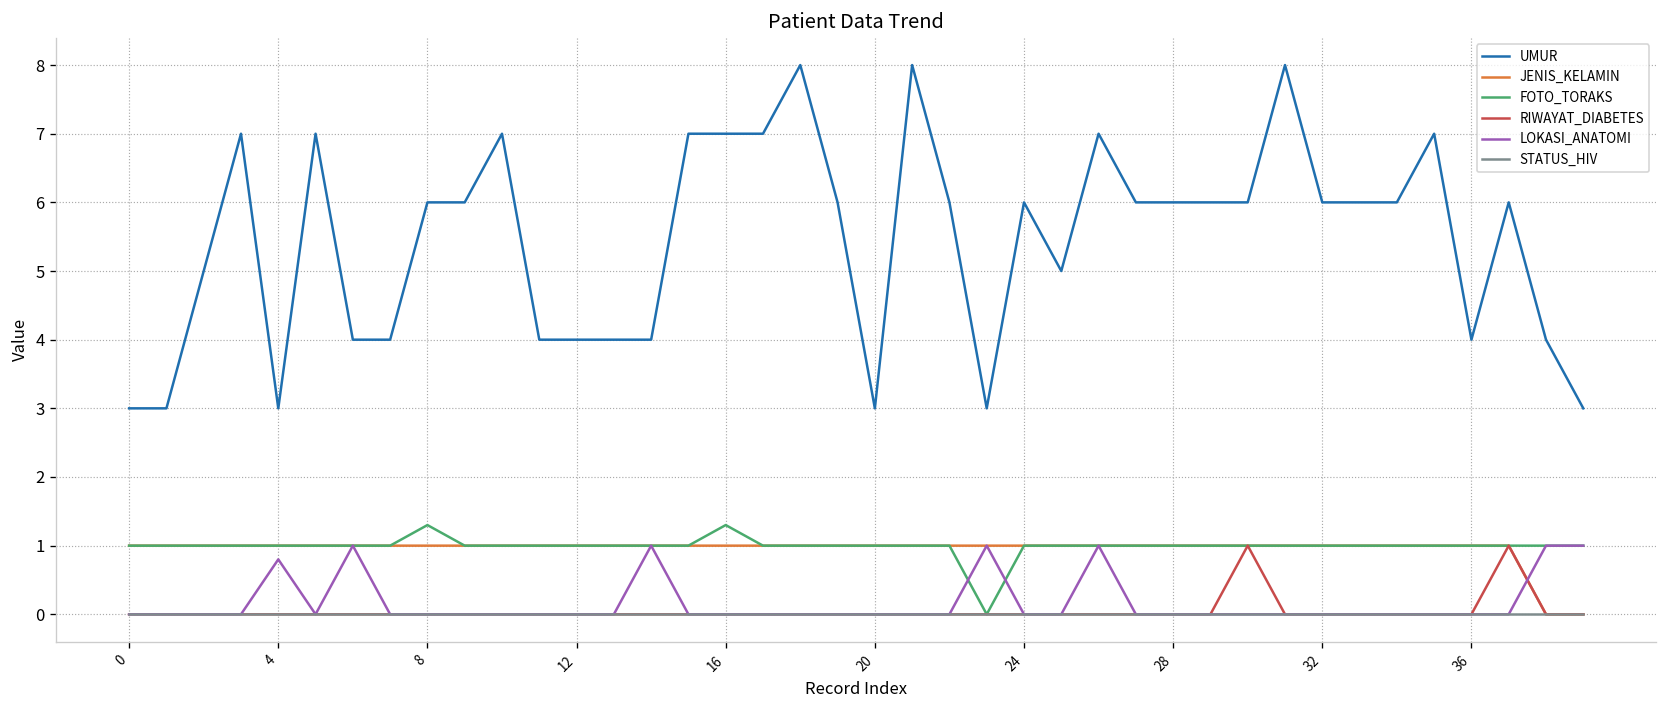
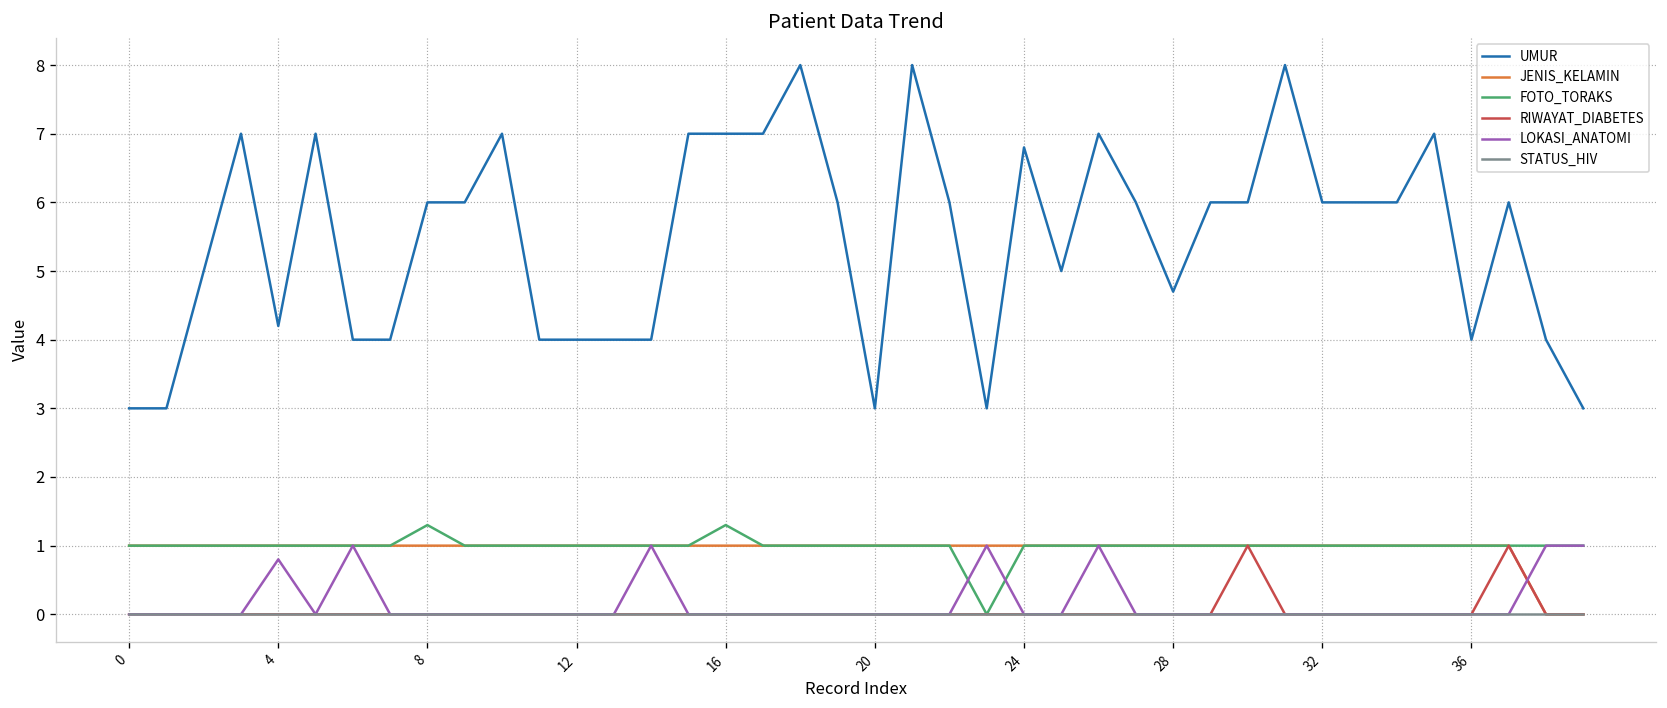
UMUR, 4: 3.0 -> 4.2
UMUR, 24: 6.0 -> 6.8
UMUR, 28: 6.0 -> 4.7
